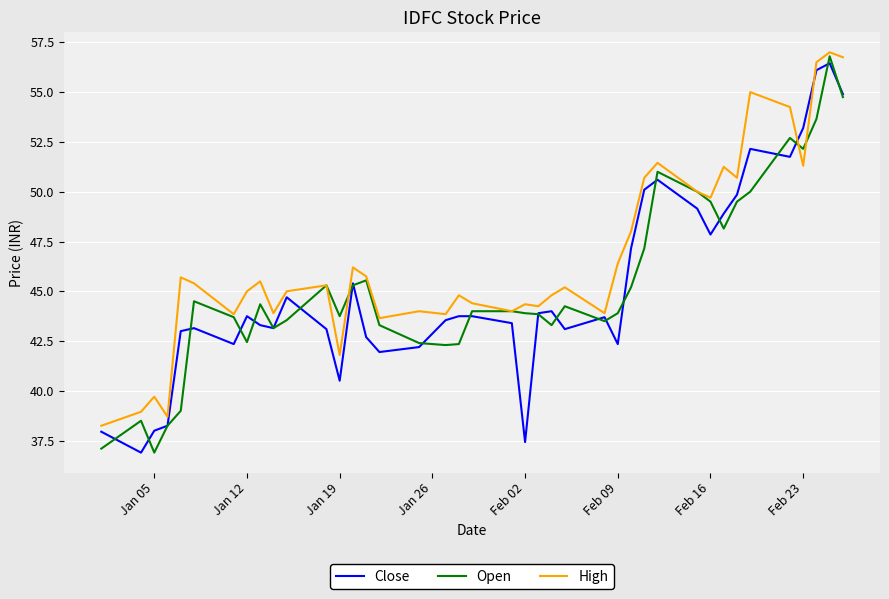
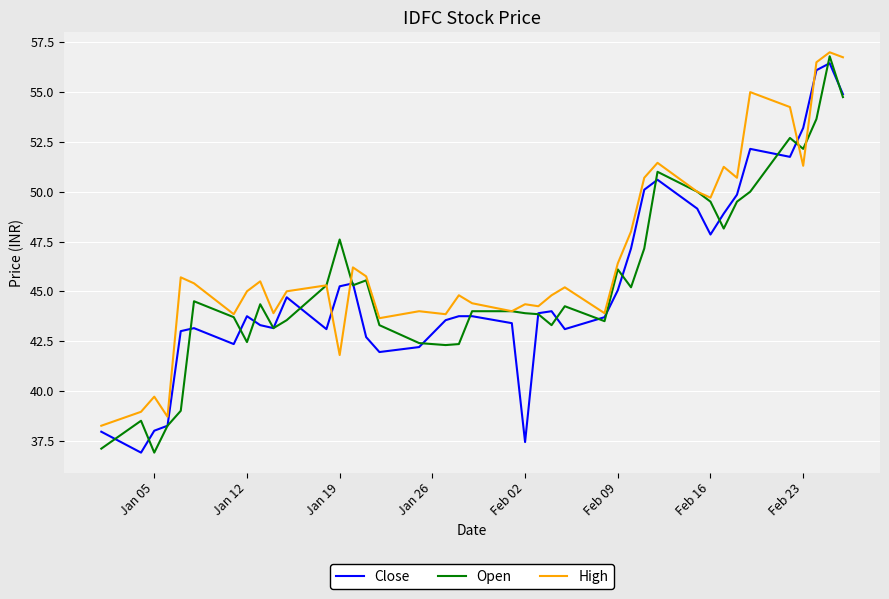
Close, Jan 19: 40.5 -> 45.3
Open, Jan 19: 43.8 -> 47.6
Close, Feb 09: 42.4 -> 45.1
Open, Feb 09: 43.9 -> 46.1
